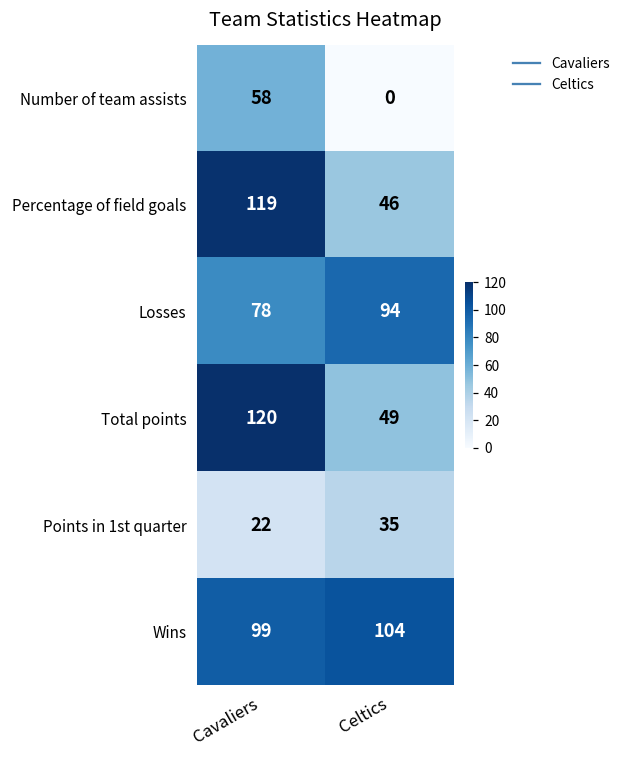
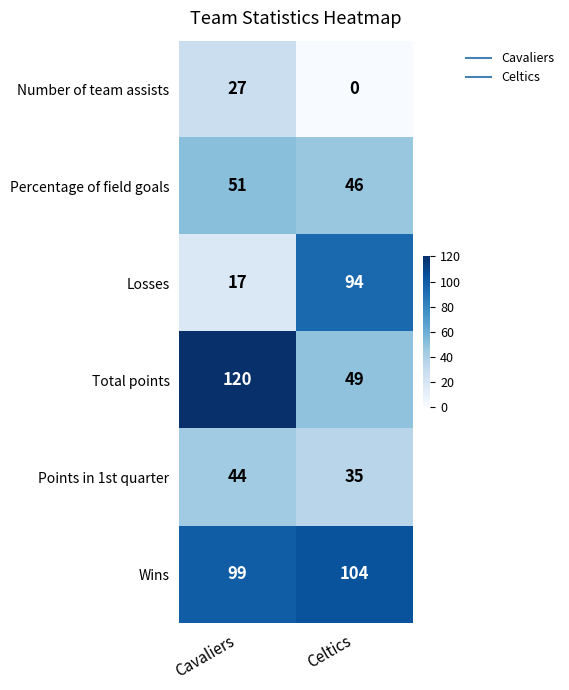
Number of team assists, Cavaliers: 58 -> 27
Percentage of field goals, Cavaliers: 119 -> 51
Losses, Cavaliers: 78 -> 17
Points in 1st quarter, Cavaliers: 22 -> 44
